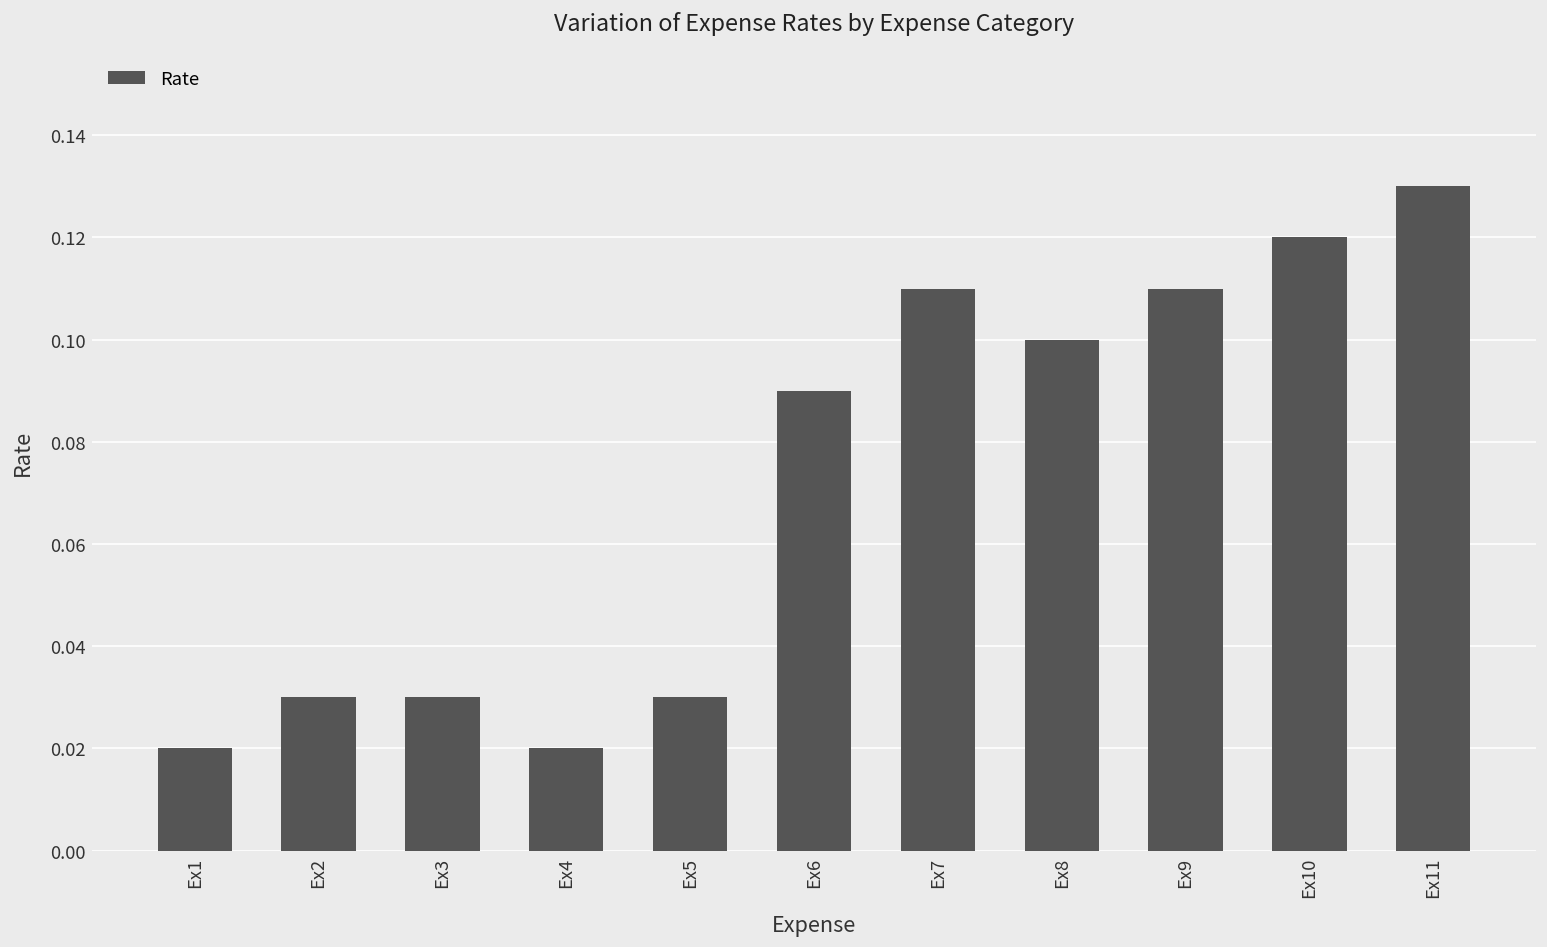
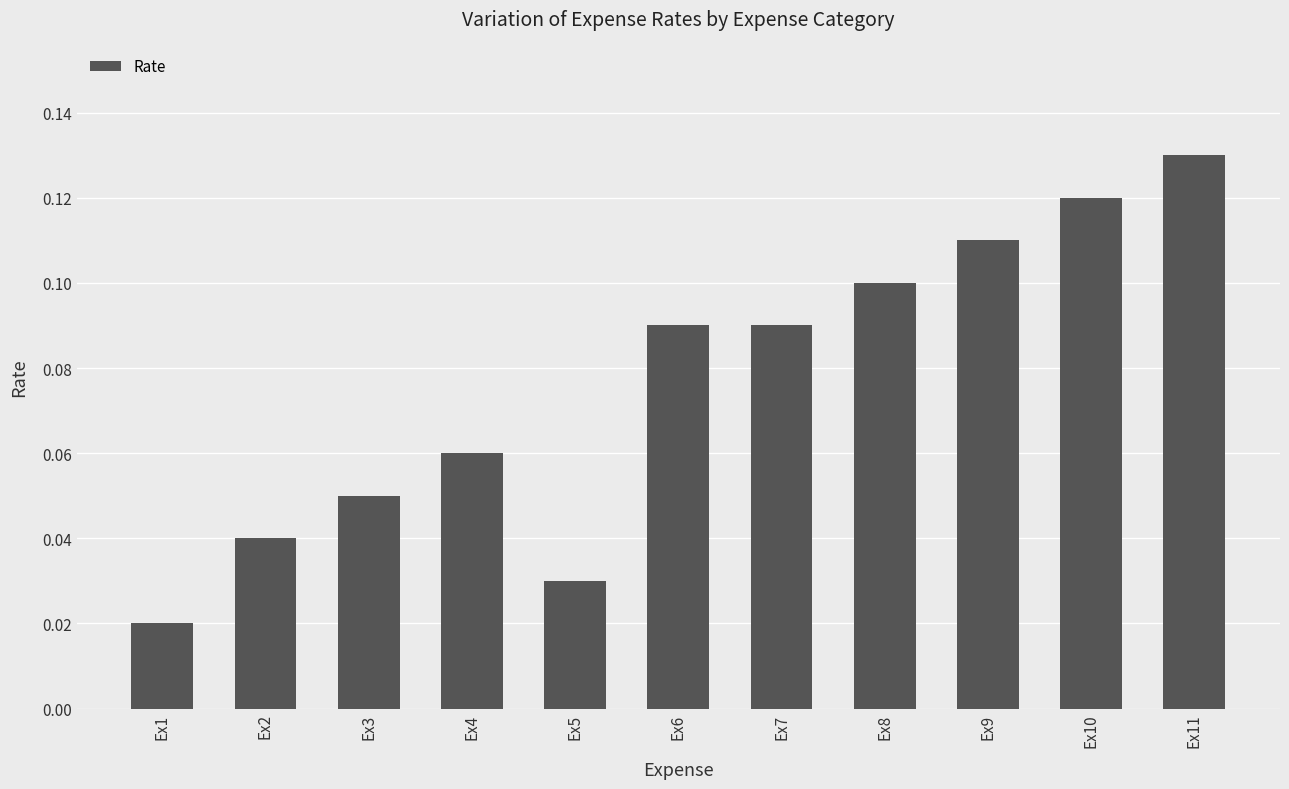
Ex2: 0.03 -> 0.04
Ex3: 0.03 -> 0.05
Ex4: 0.02 -> 0.06
Ex7: 0.11 -> 0.09
